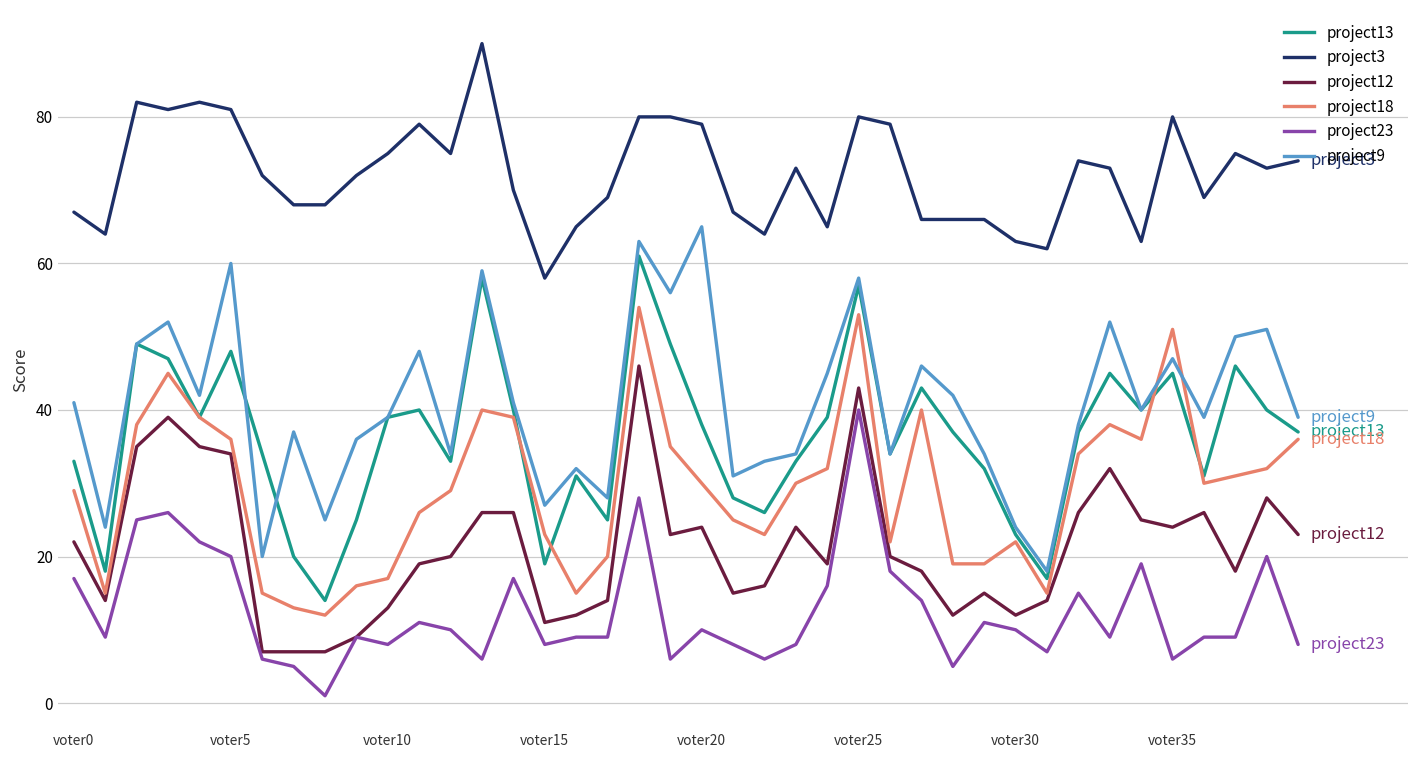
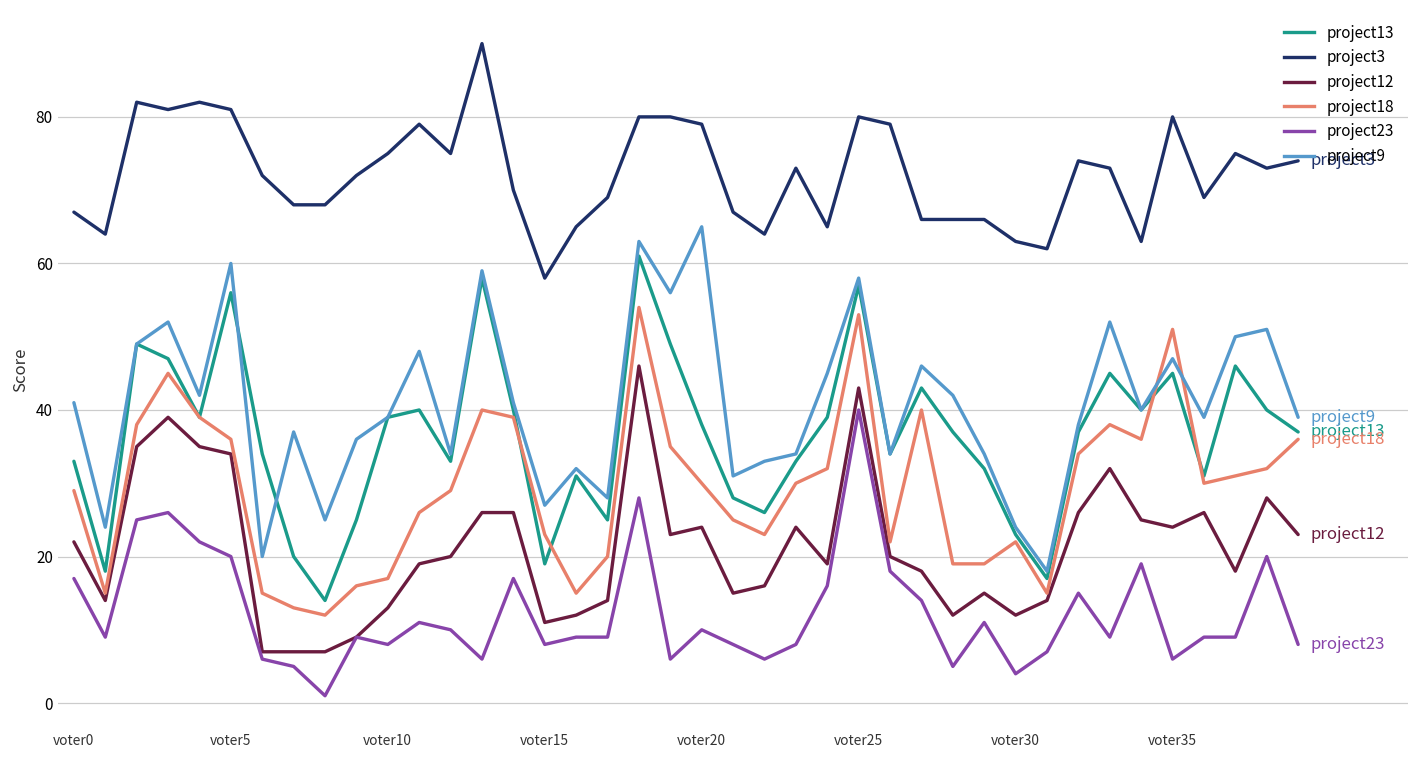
project13, voter5: 48 -> 56
project23, voter30: 10 -> 4
